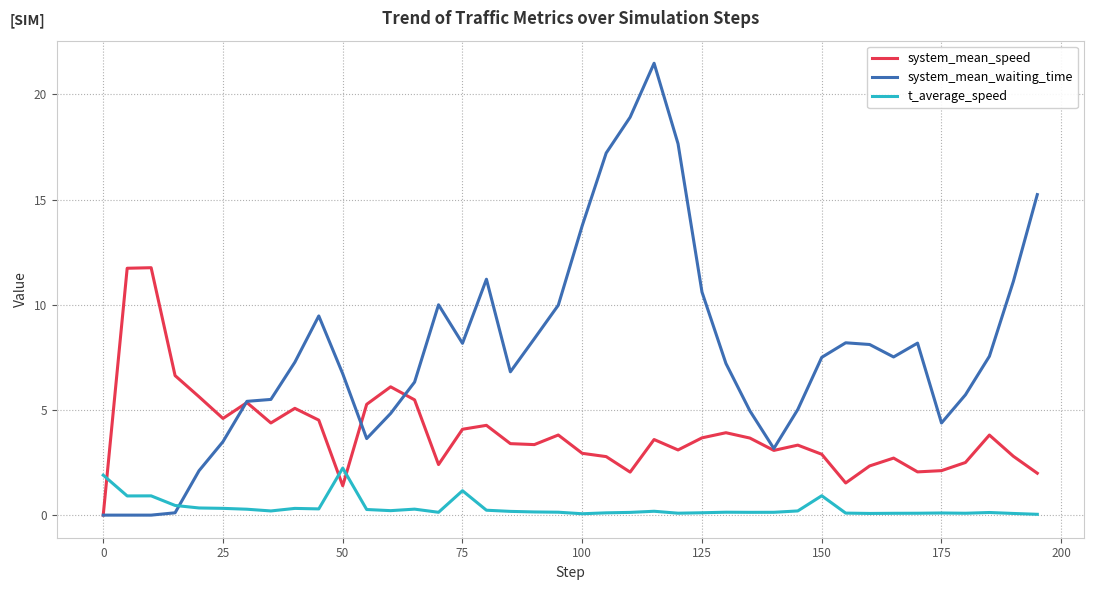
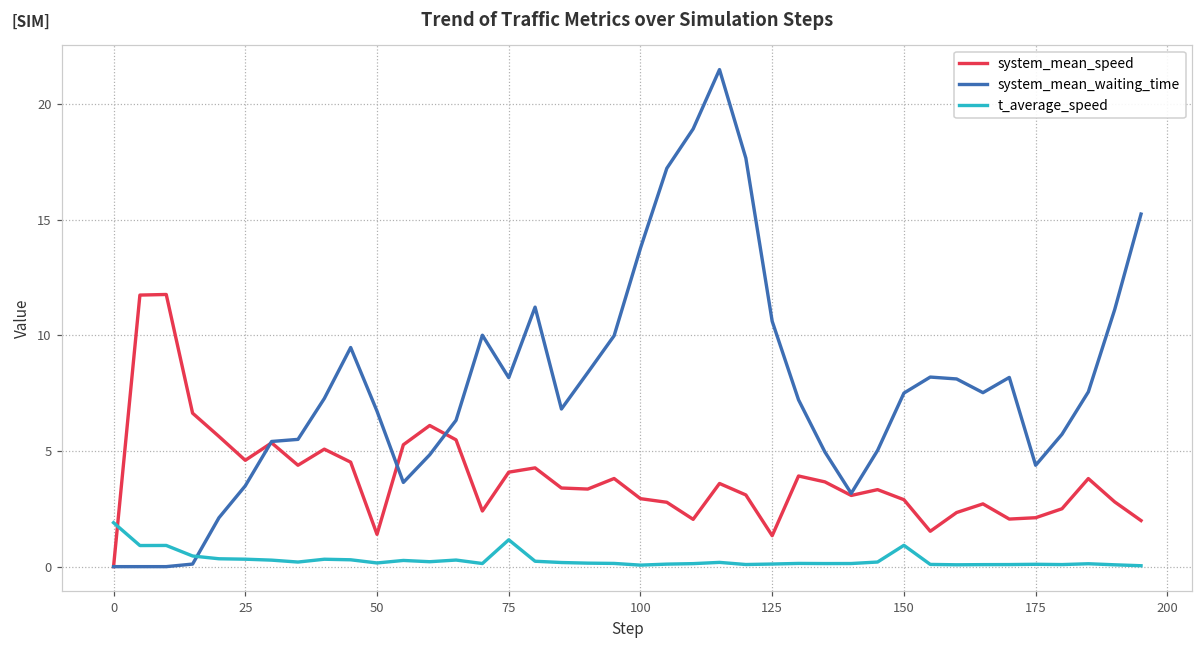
t_average_speed, 50: 2.2 -> 0.2
system_mean_speed, 125: 3.7 -> 1.3
